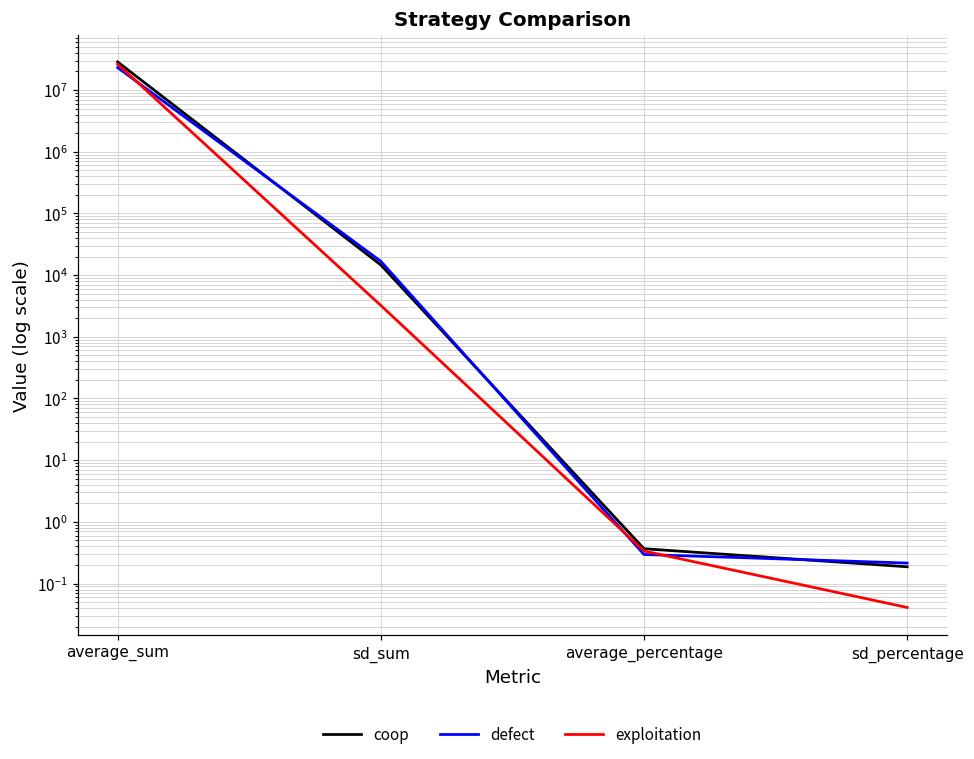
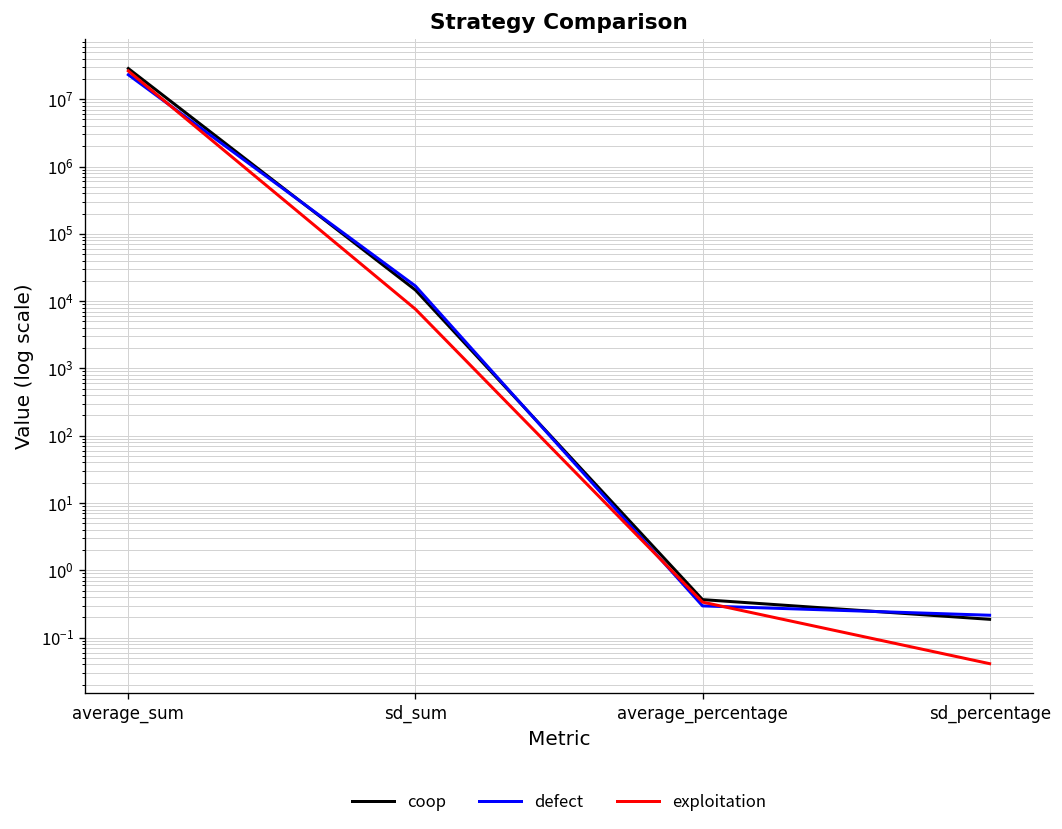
exploitation, sd_sum: 3000 -> 8000
